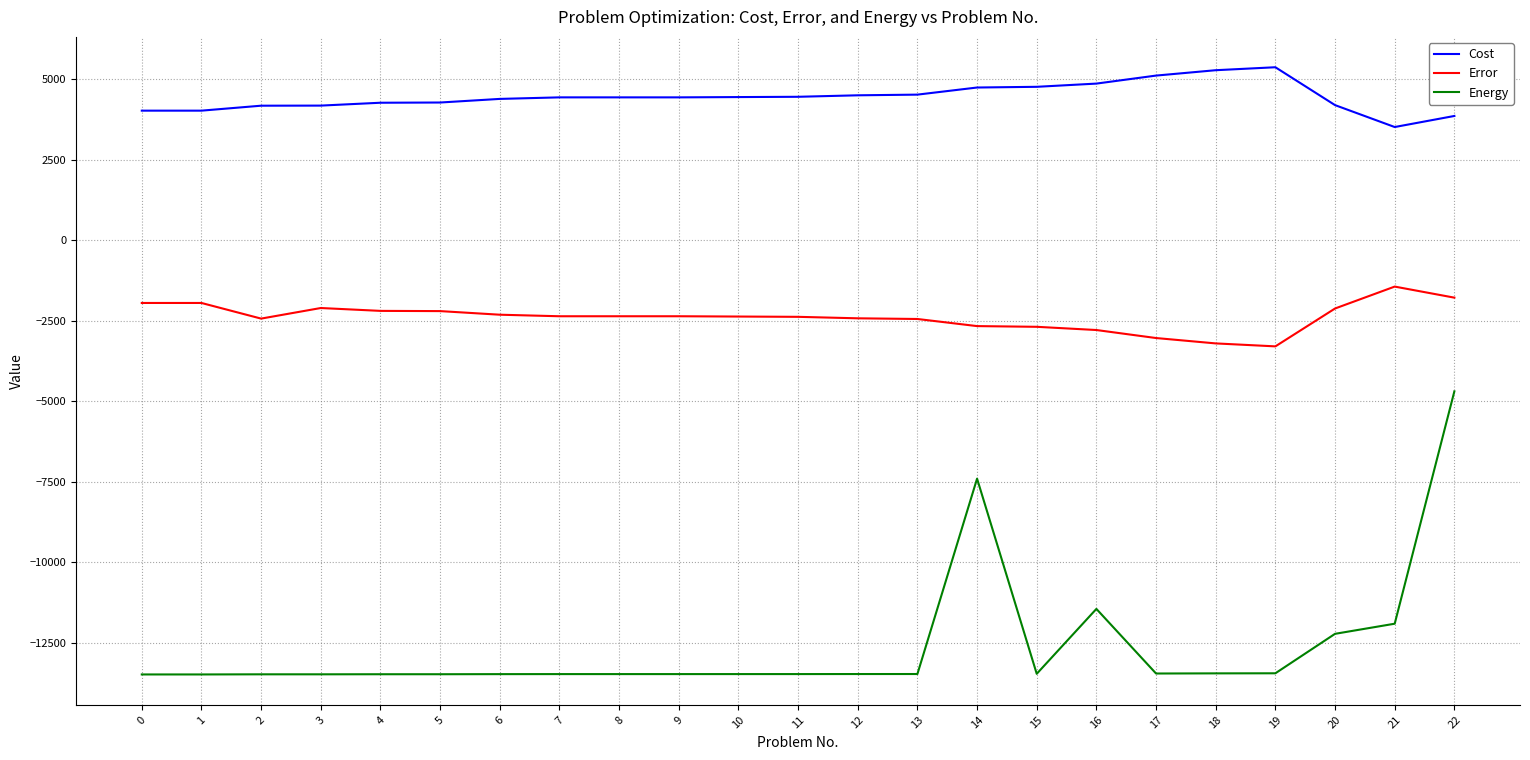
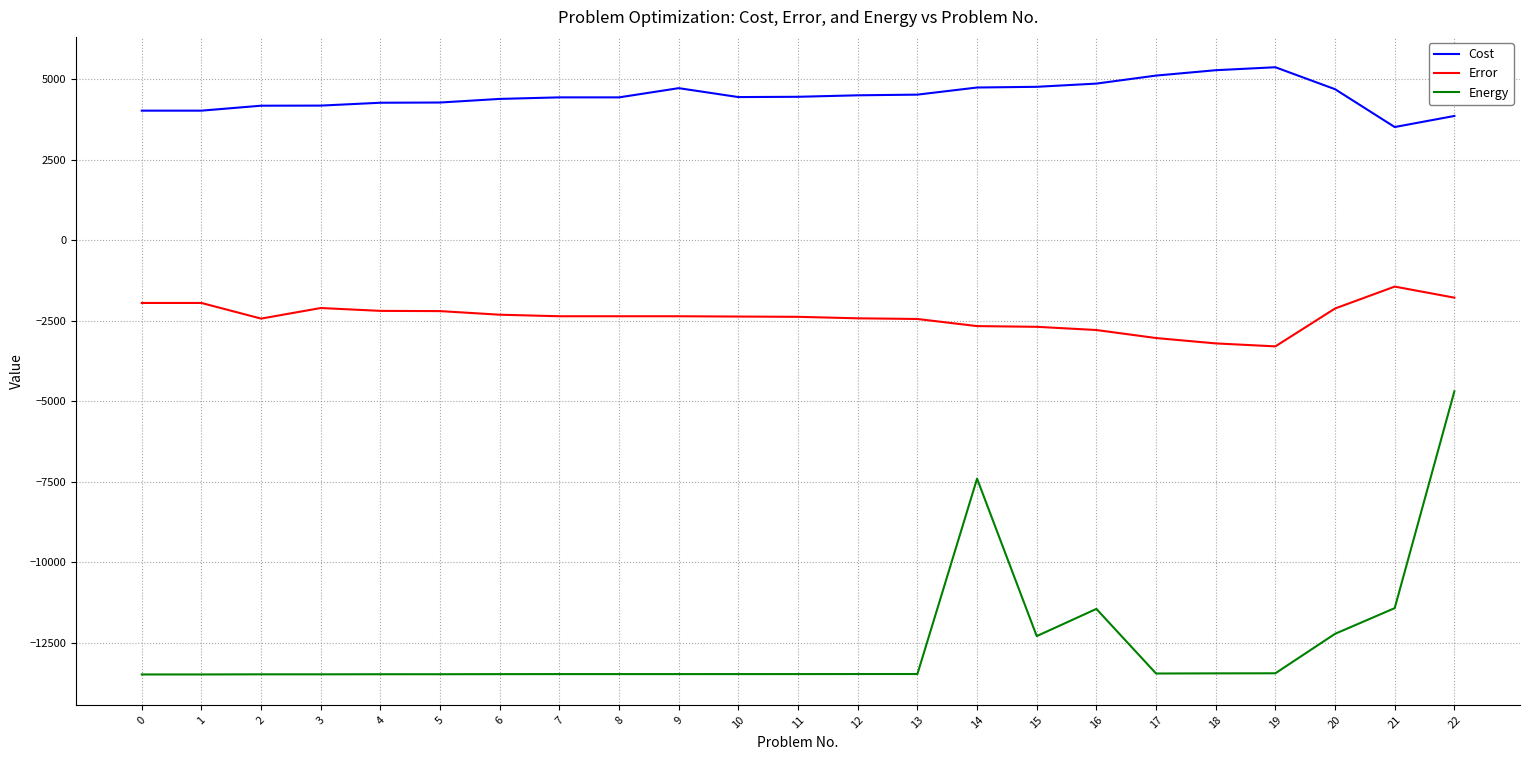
Cost, 9: 4400 -> 4700
Energy, 15: -13500 -> -12300
Cost, 20: 4200 -> 4700
Energy, 21: -11900 -> -11400
